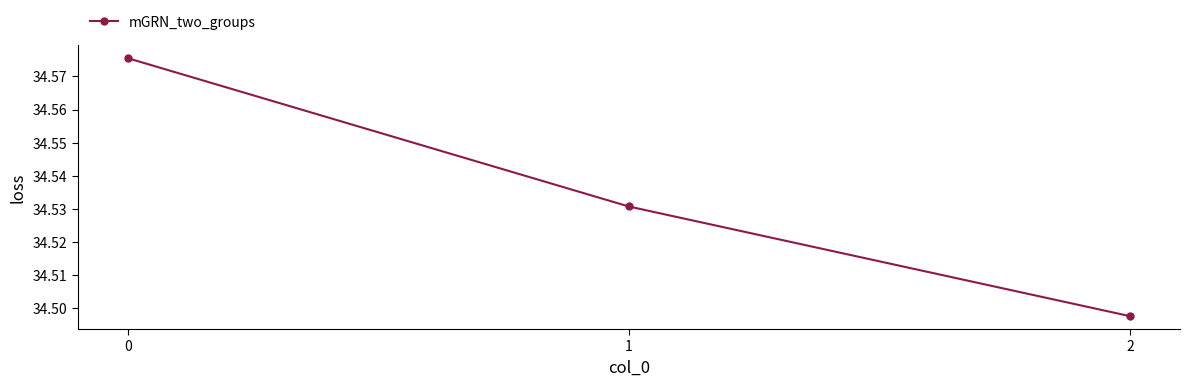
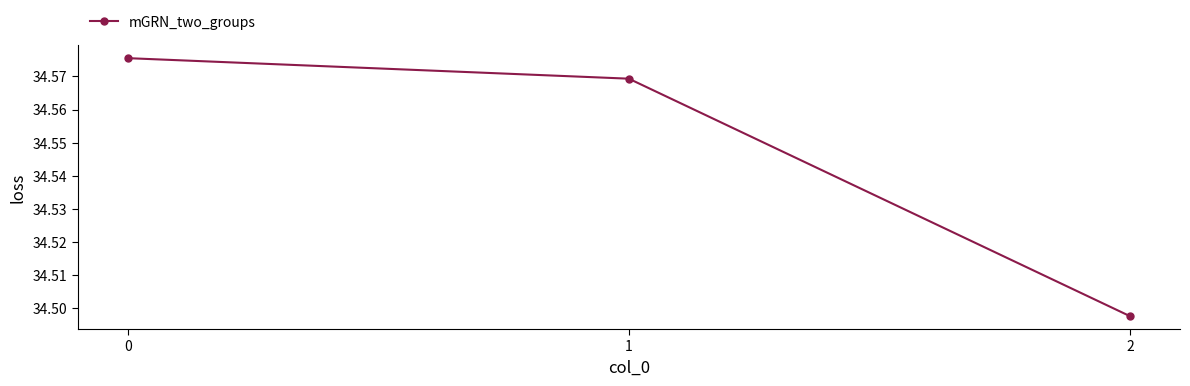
1: 34.531 -> 34.569
